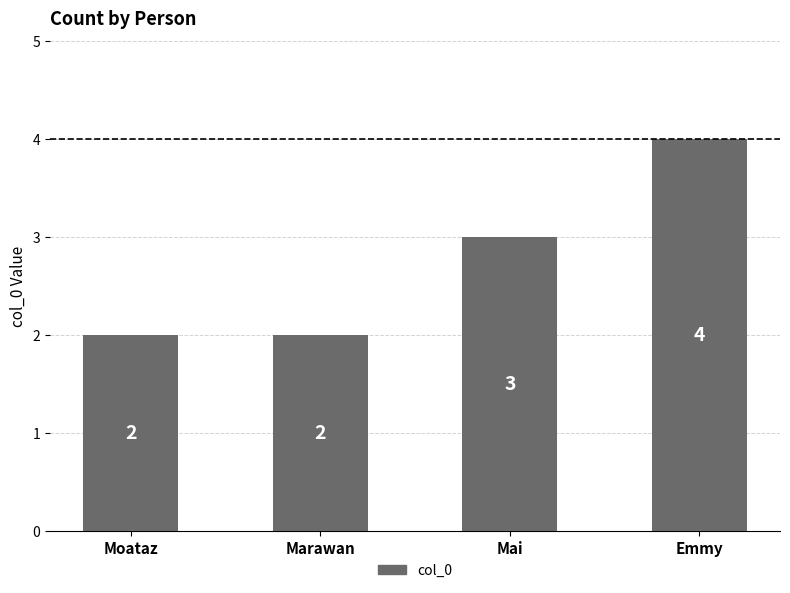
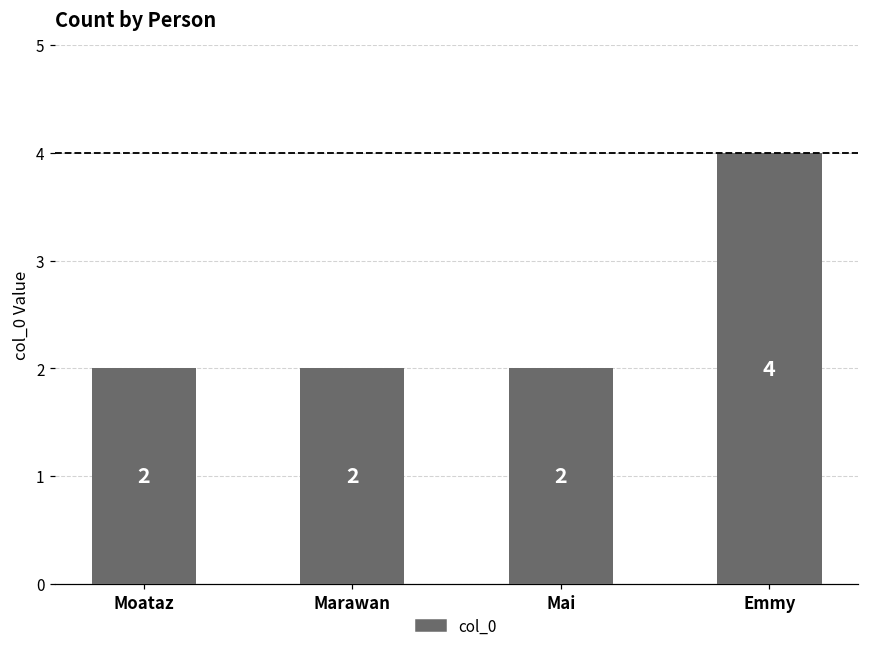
Mai: 3 -> 2
